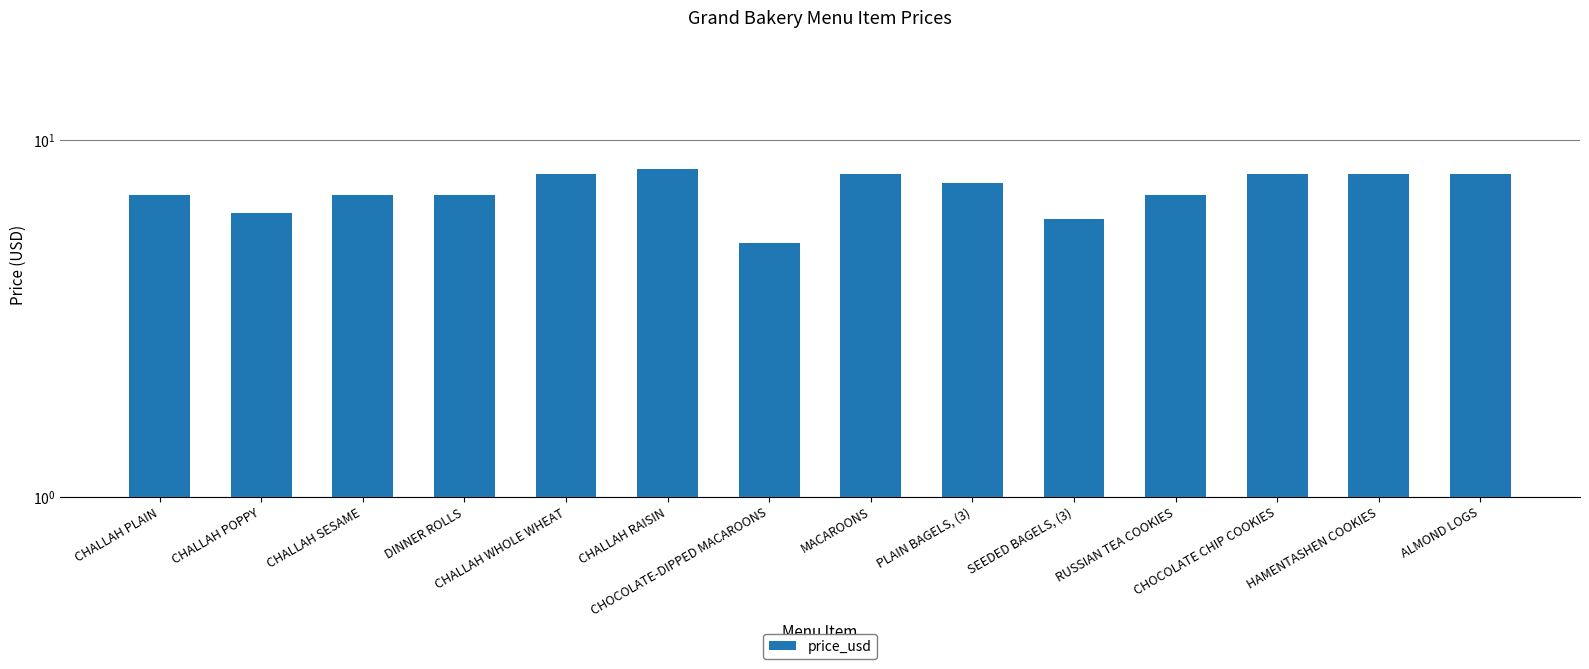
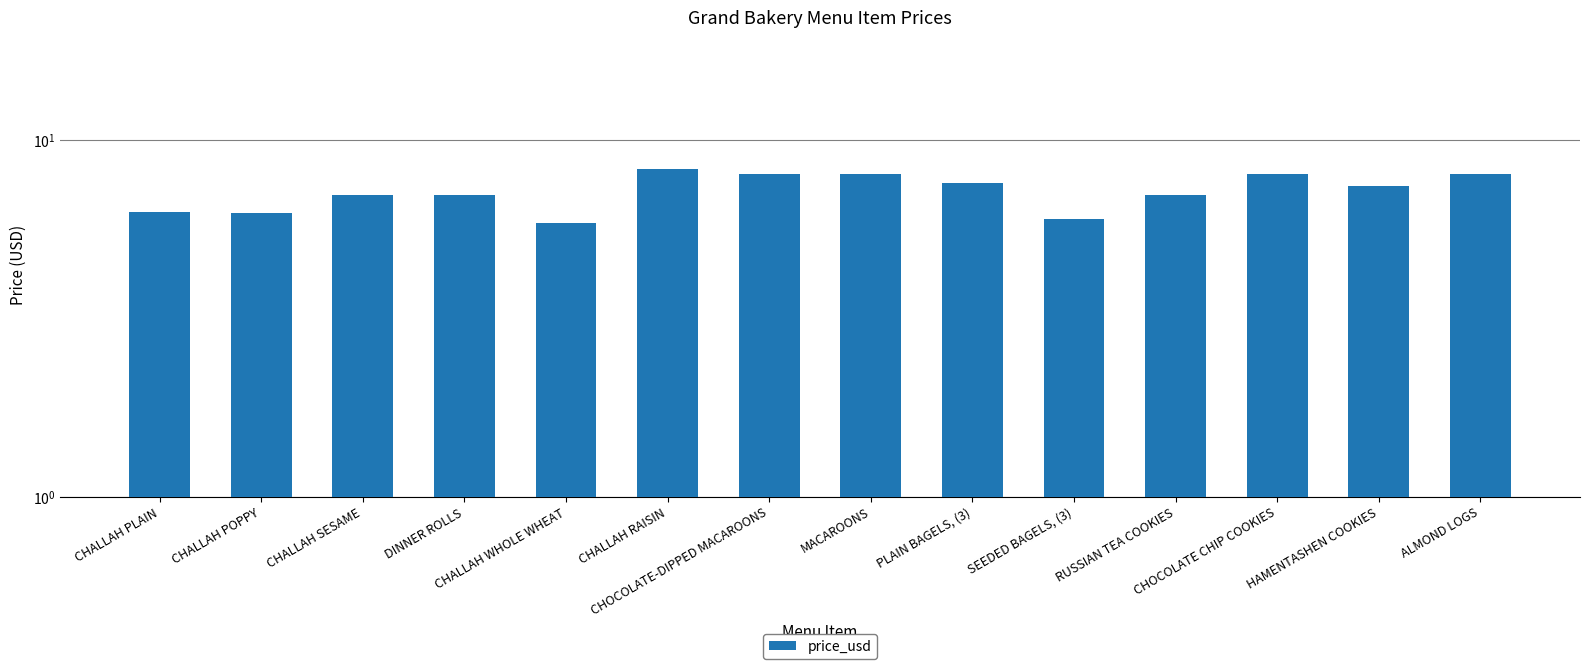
CHALLAH PLAIN: 7.0 -> 6.3
CHALLAH WHOLE WHEAT: 8.0 -> 5.8
CHOCOLATE-DIPPED MACAROONS: 5.2 -> 8.0
HAMENTASHEN COOKIES: 8.0 -> 7.4
